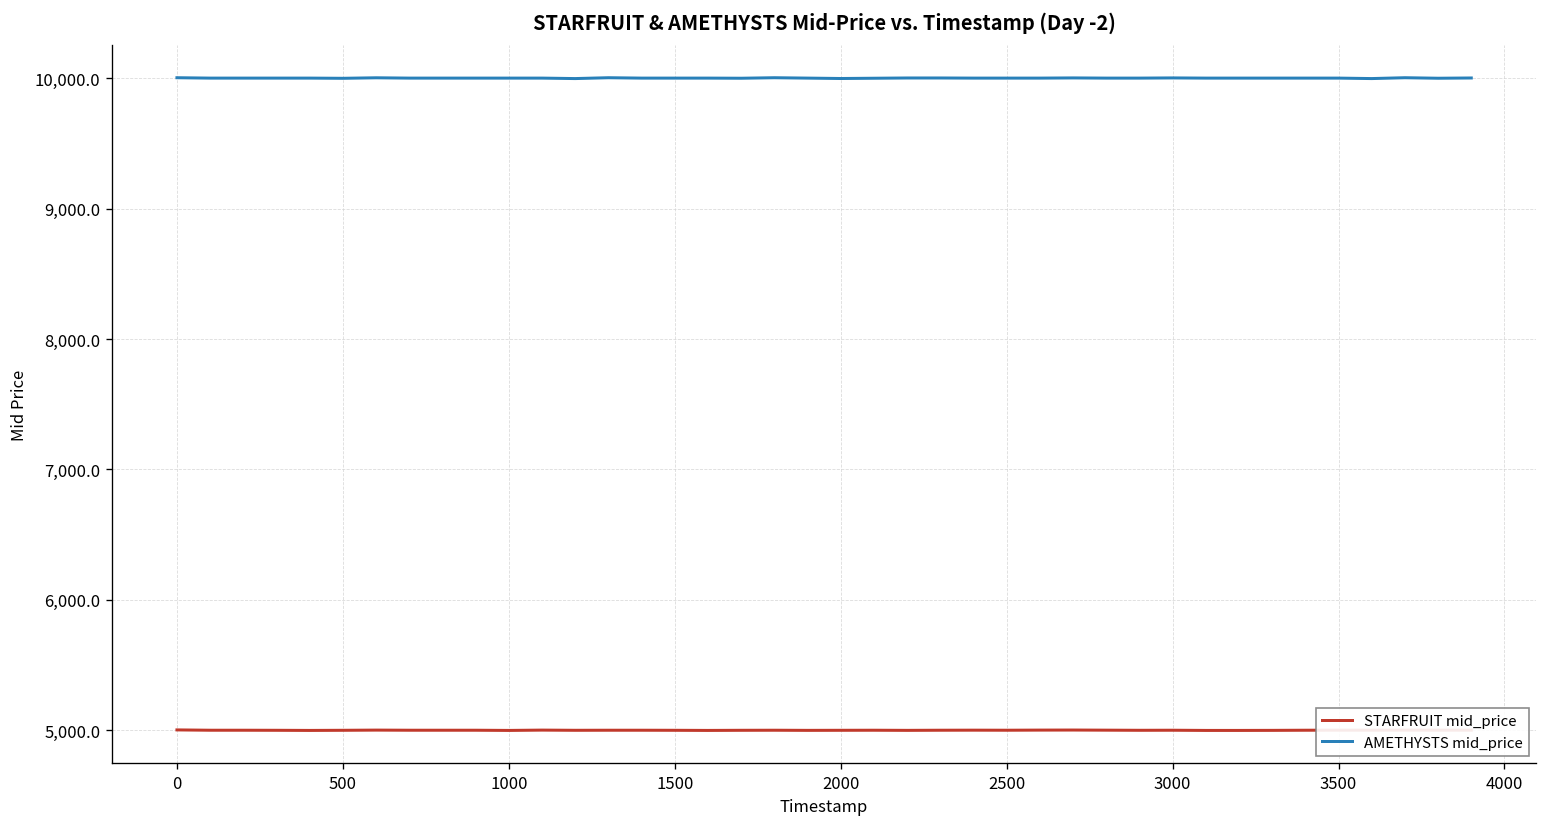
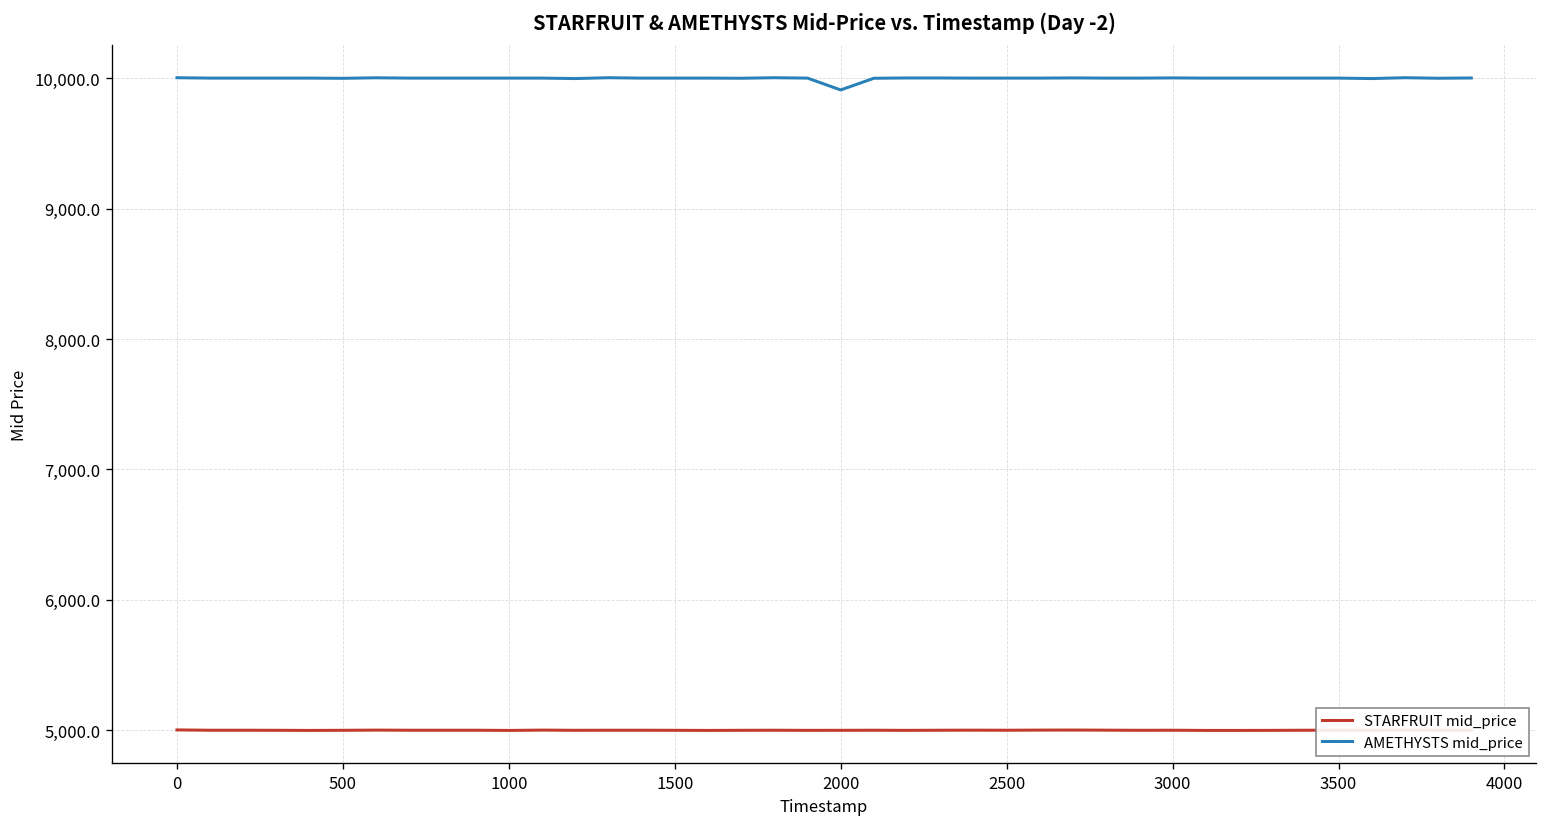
AMETHYSTS mid_price, 2000: 10,000 -> 9,910
